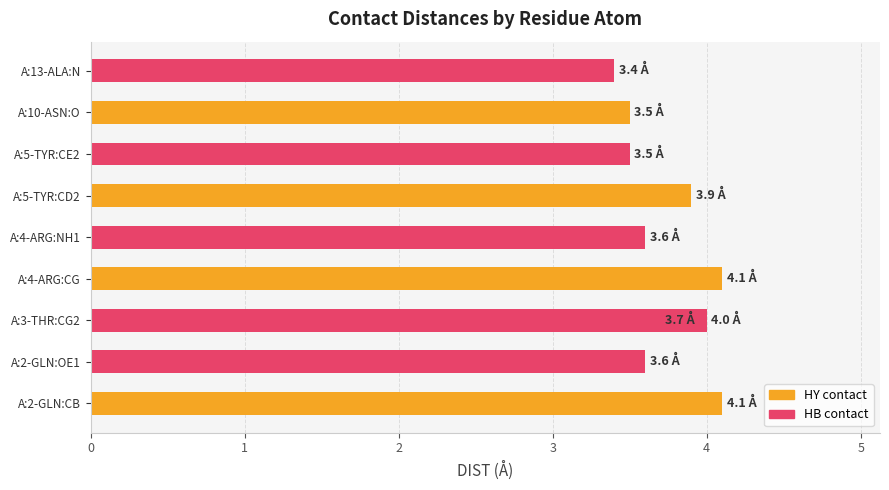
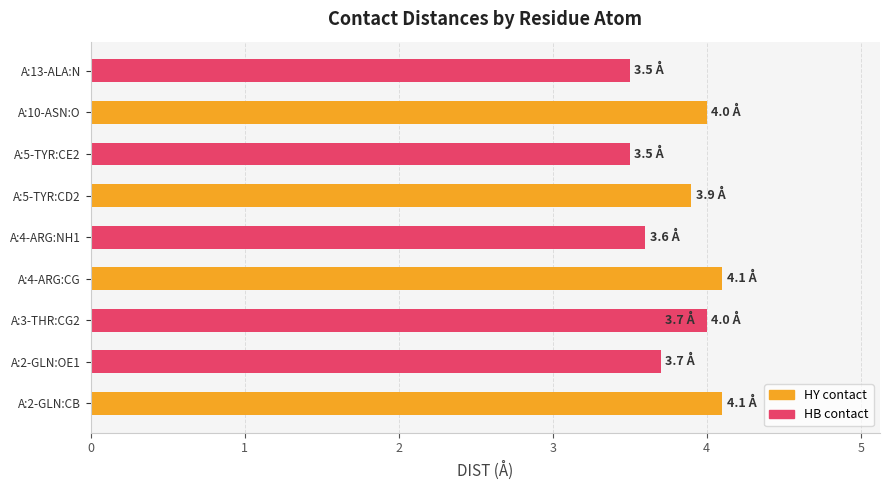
A:13-ALA:N: 3.4 -> 3.5
A:10-ASN:O: 3.5 -> 4.0
A:2-GLN:OE1: 3.6 -> 3.7
